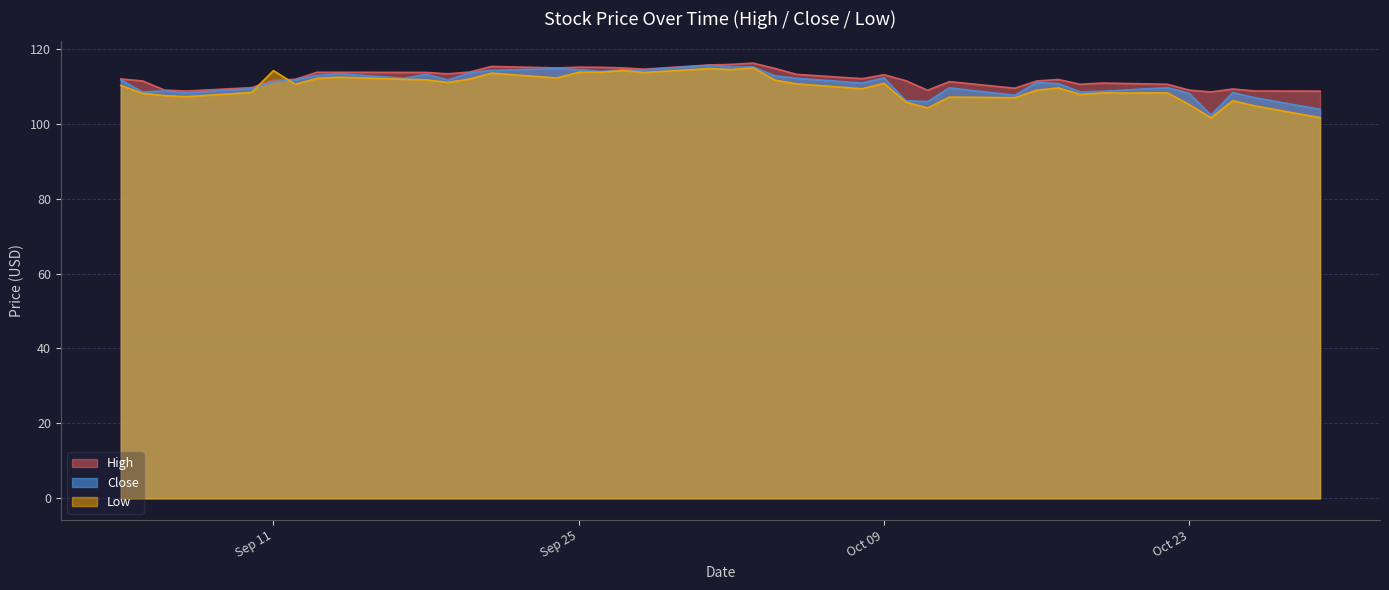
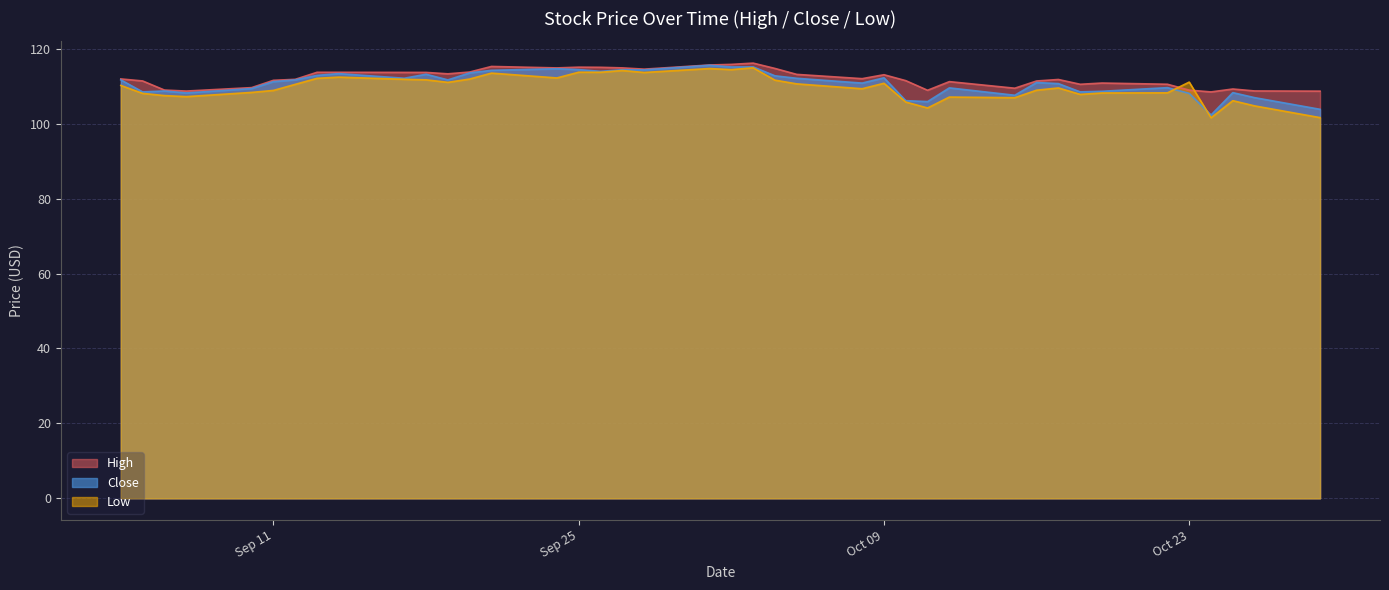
Low, Sep 11: 114 -> 109
Low, Oct 23: 105 -> 111
